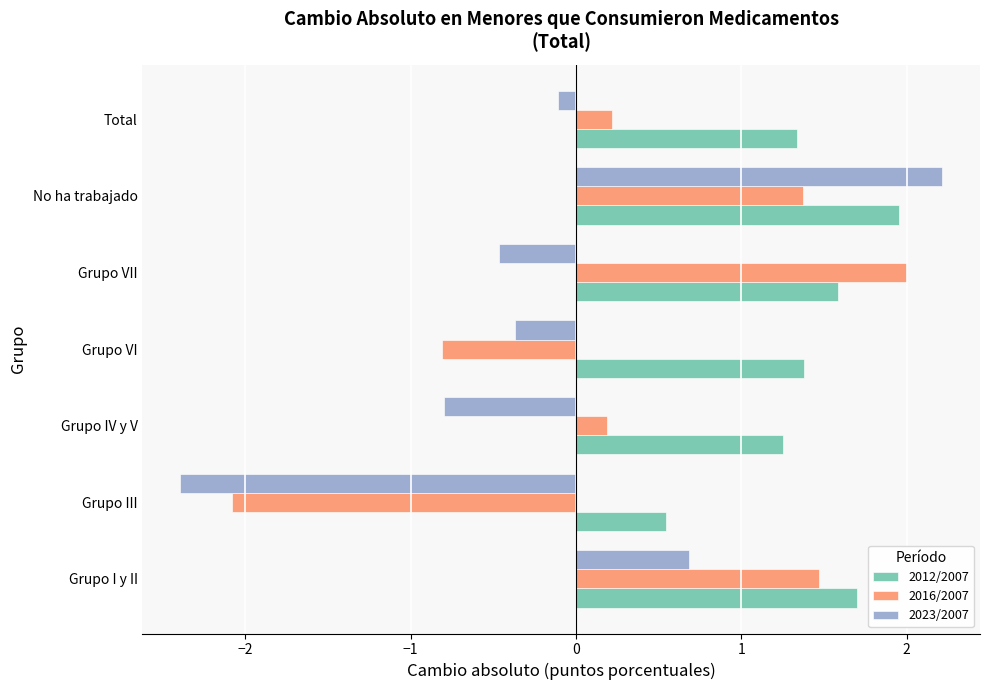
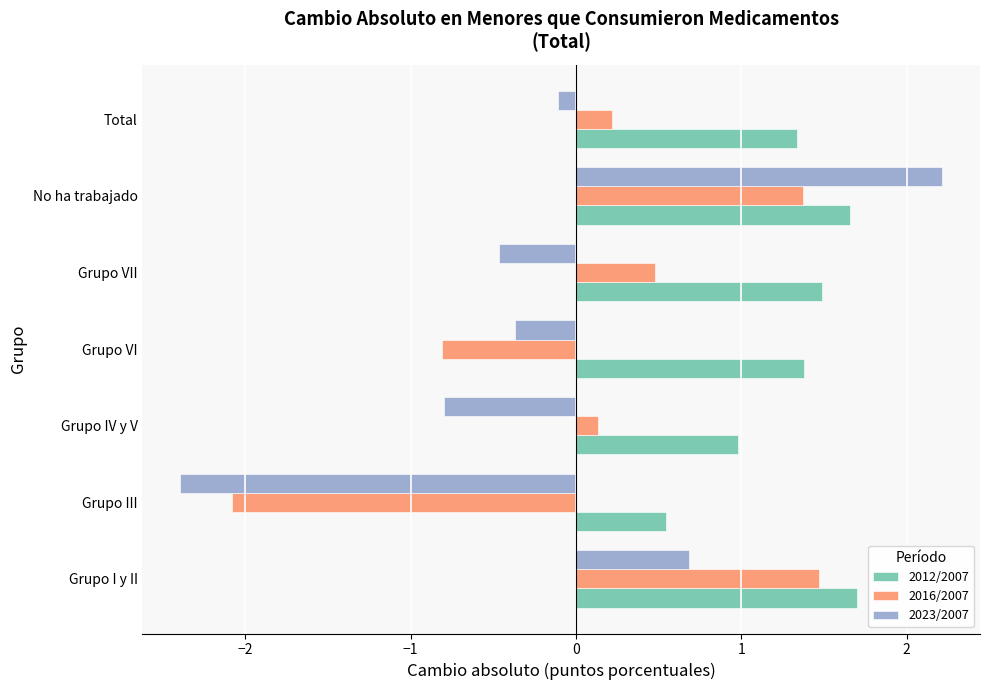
2012/2007, No ha trabajado: 1.95 -> 1.66
2016/2007, Grupo VII: 2.00 -> 0.48
2012/2007, Grupo VII: 1.59 -> 1.49
2016/2007, Grupo IV y V: 0.19 -> 0.14
2012/2007, Grupo IV y V: 1.25 -> 0.98
